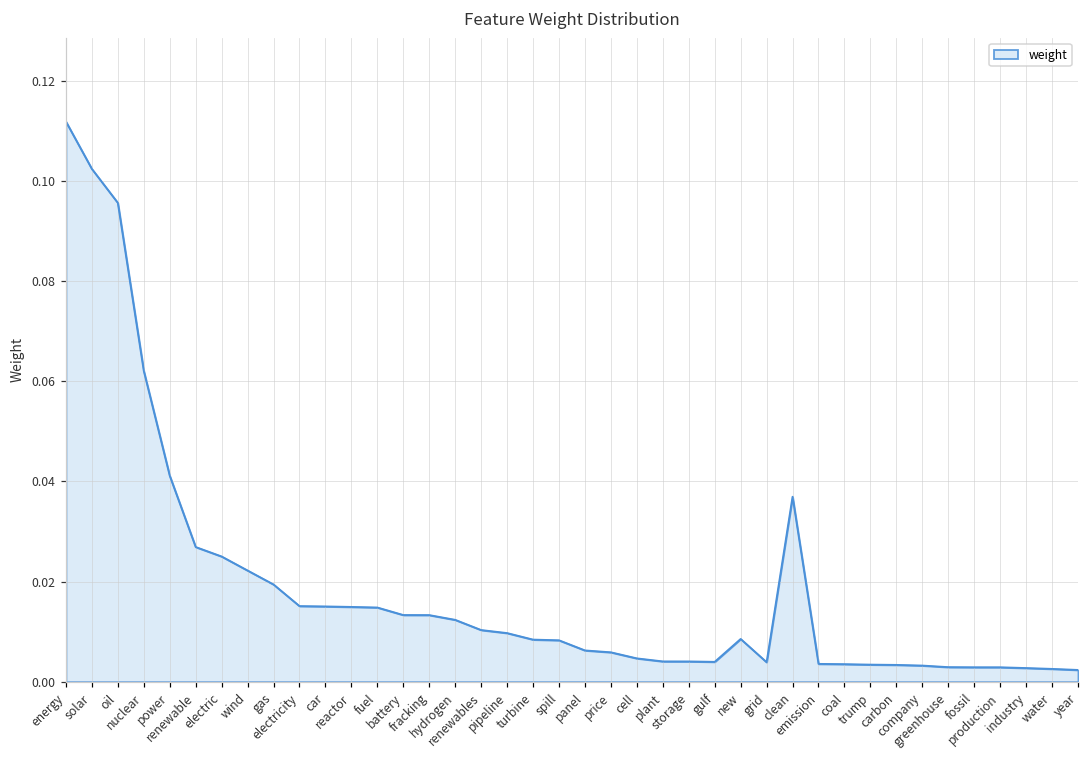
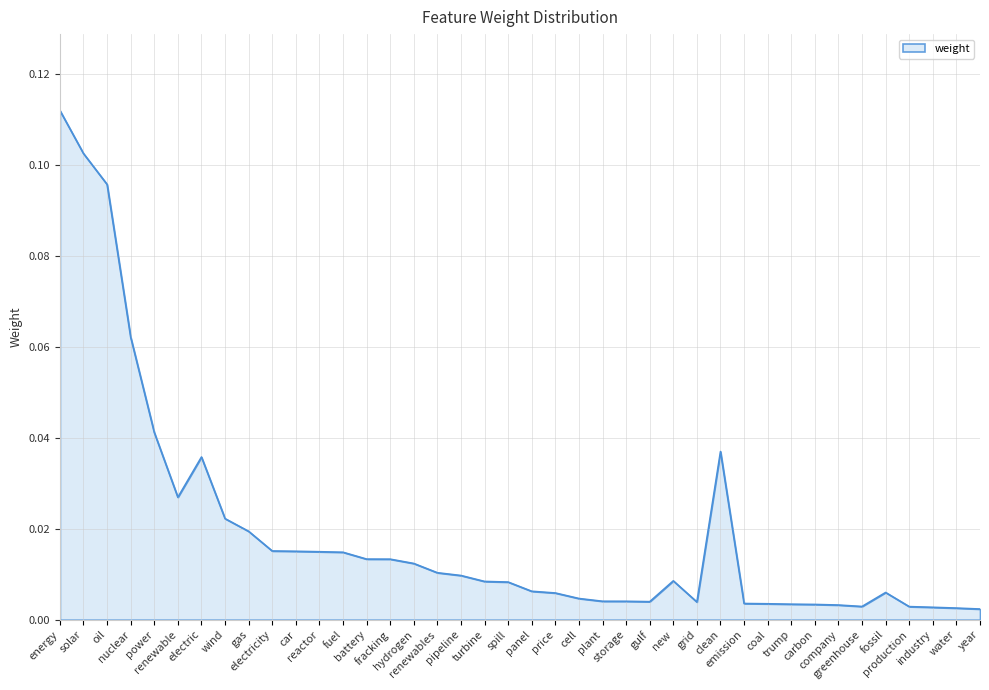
electric: 0.025 -> 0.036
fossil: 0.003 -> 0.006
